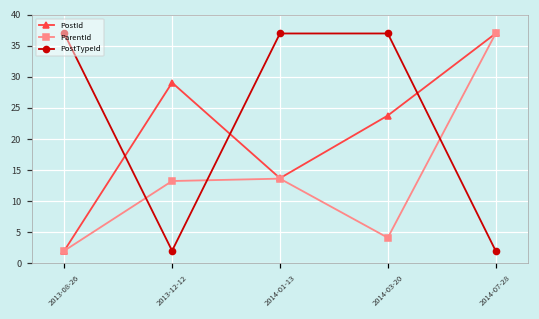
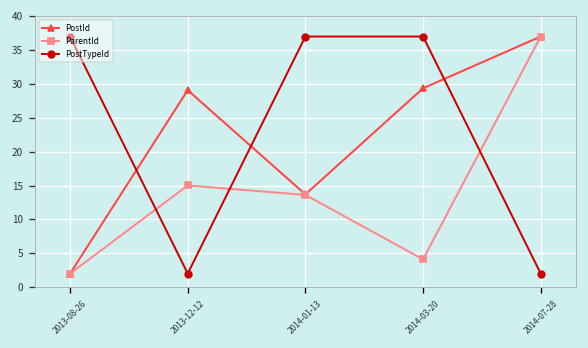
ParentId, 2013-12-12: 13 -> 15
PostId, 2014-03-20: 24 -> 29
